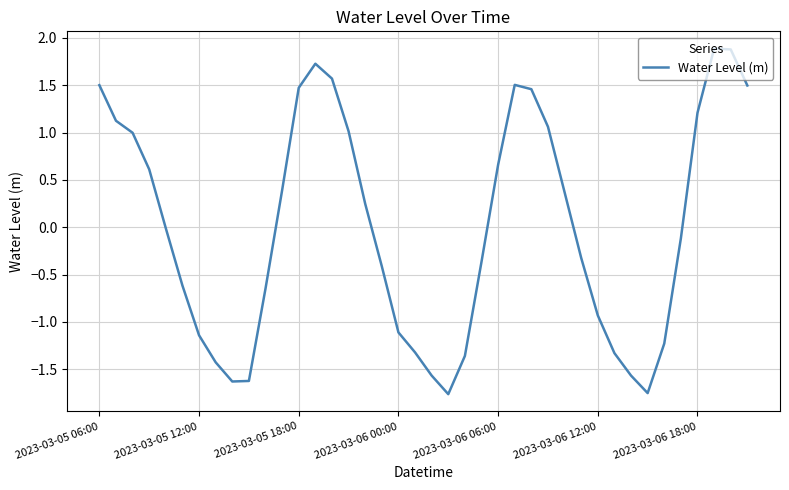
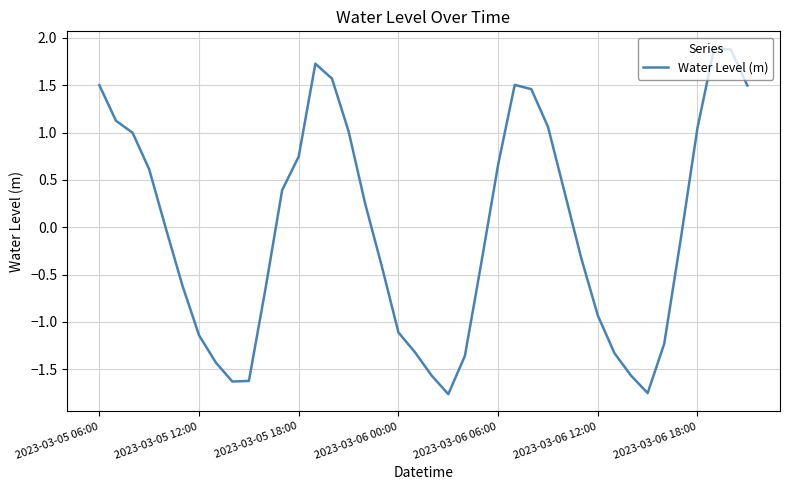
2023-03-05 18:00: 1.5 -> 0.7
2023-03-06 18:00: 1.2 -> 1.1
